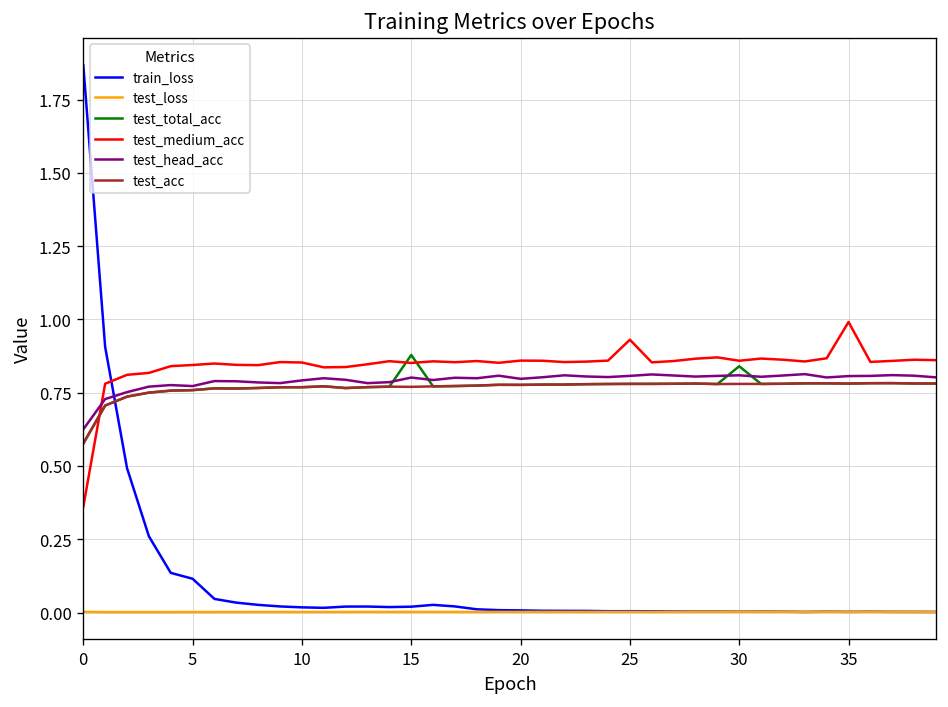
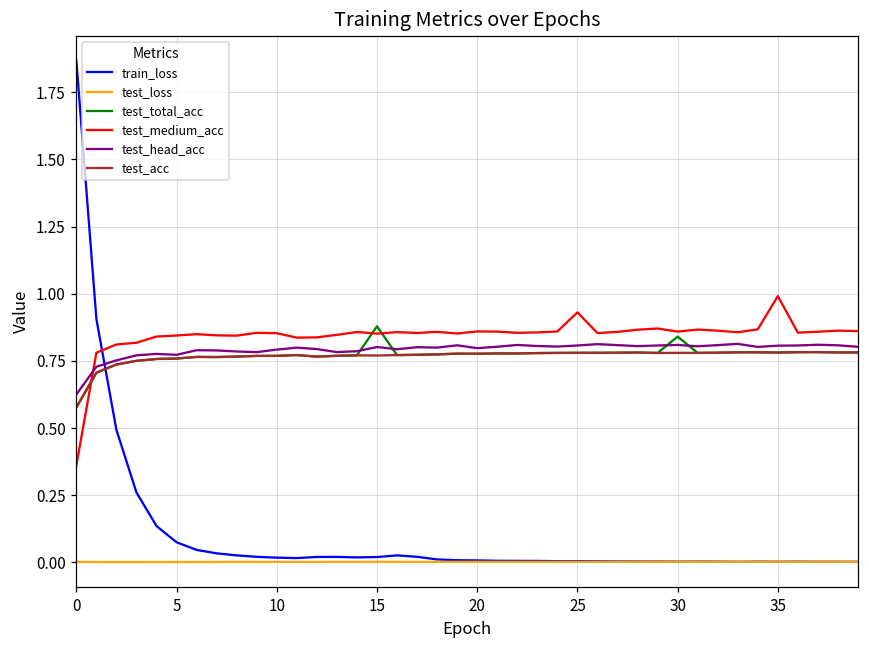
train_loss, 5: 0.12 -> 0.08
